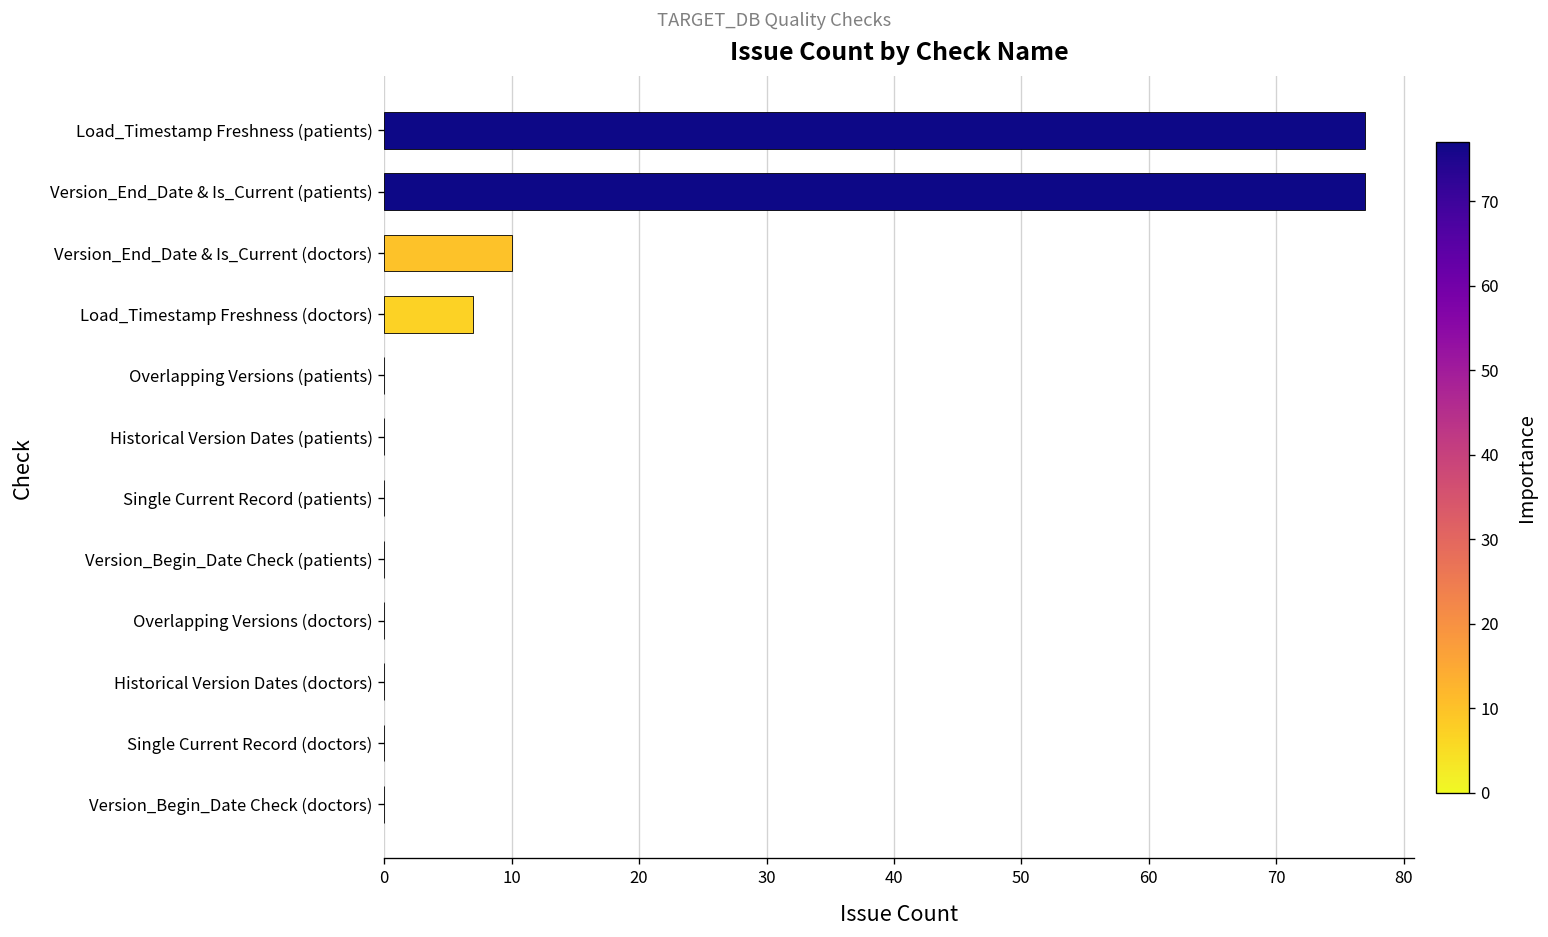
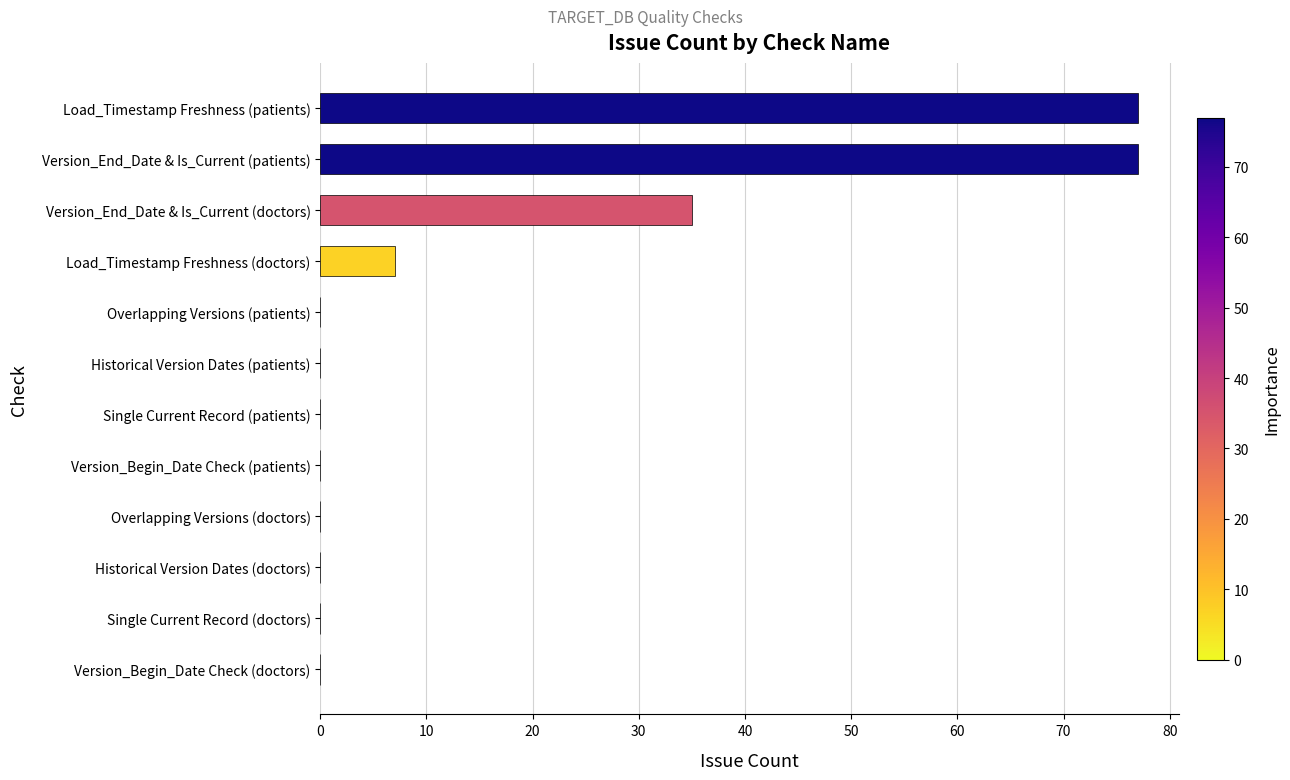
Version_End_Date & Is_Current (doctors): 10 -> 35
